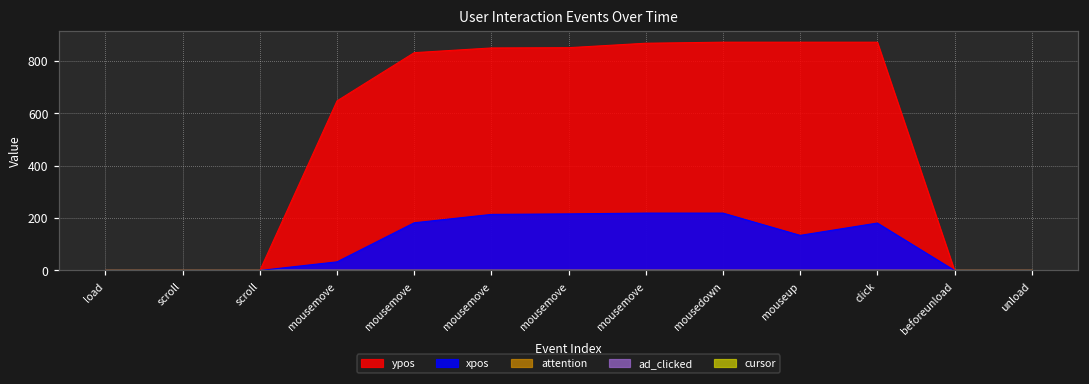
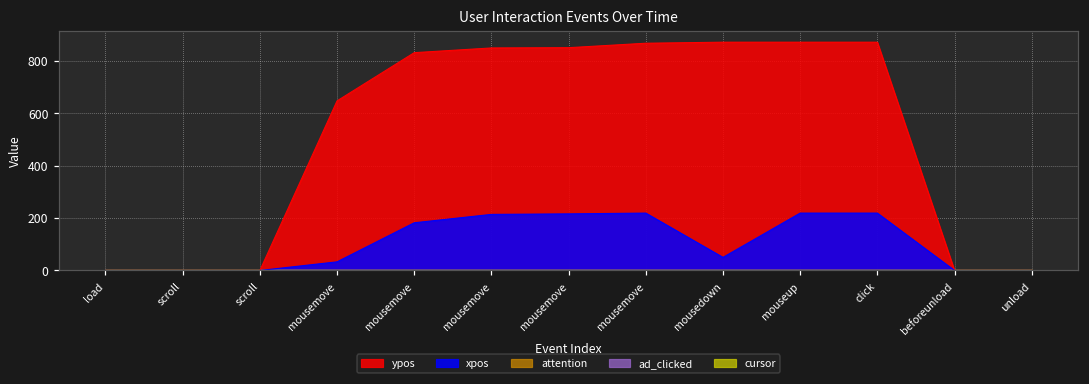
xpos, mousedown: 220 -> 50
xpos, mouseup: 130 -> 220
xpos, click: 180 -> 220
